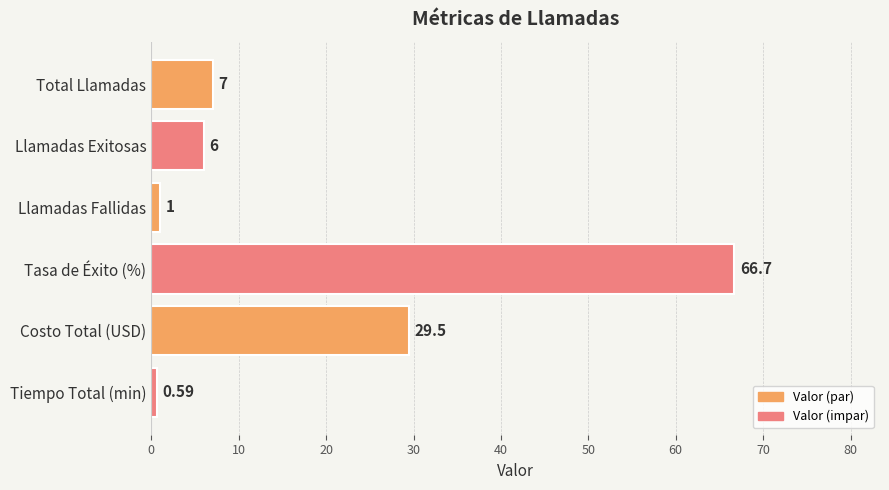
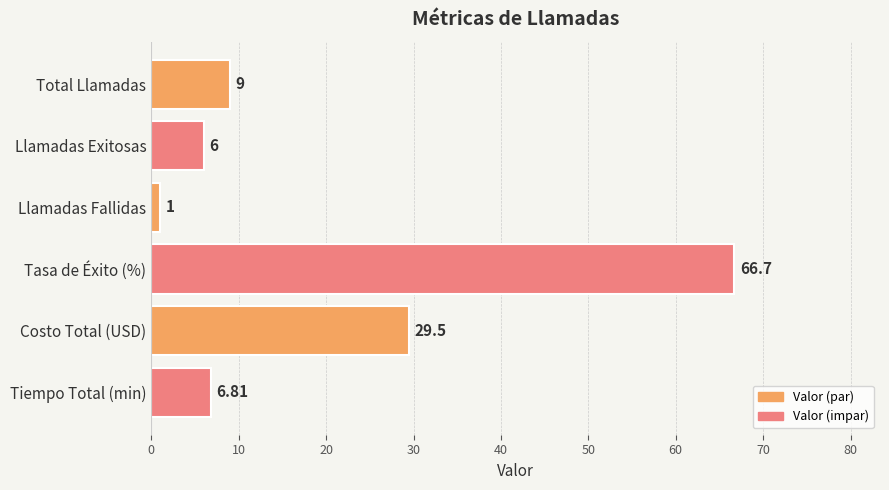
Total Llamadas: 7 -> 9
Tiempo Total (min): 0.59 -> 6.81
